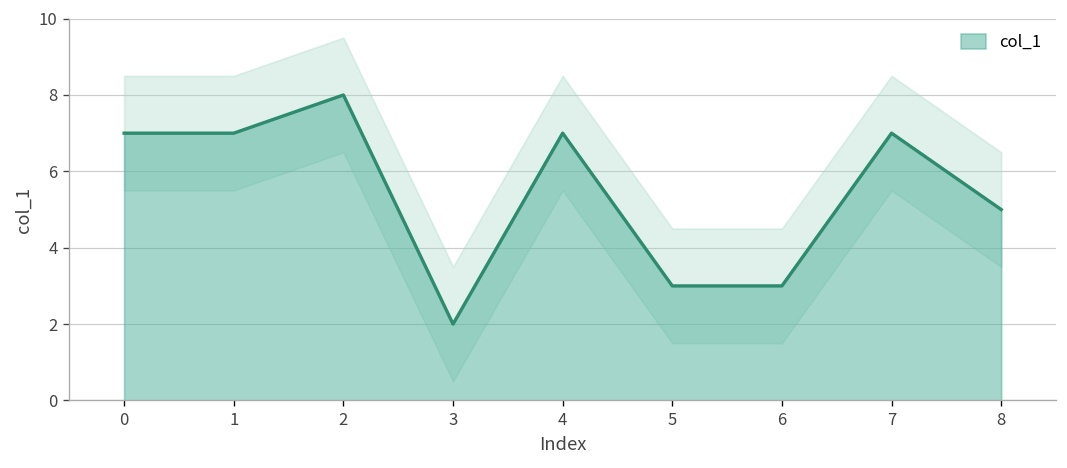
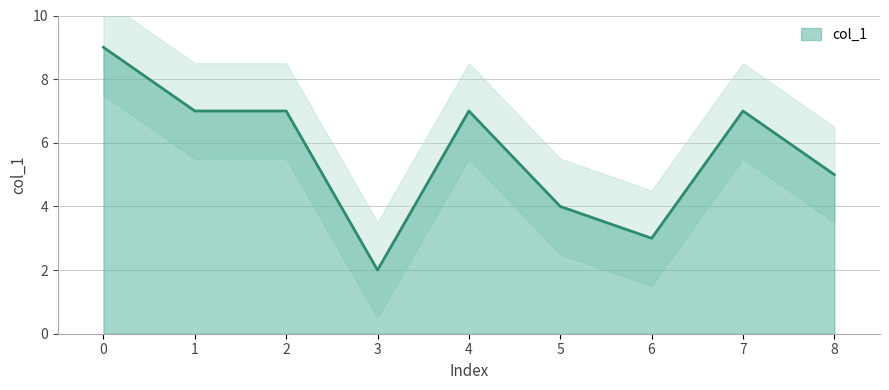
col_1, 0: 7 -> 9
col_1, 2: 8 -> 7
col_1, 5: 3 -> 4
